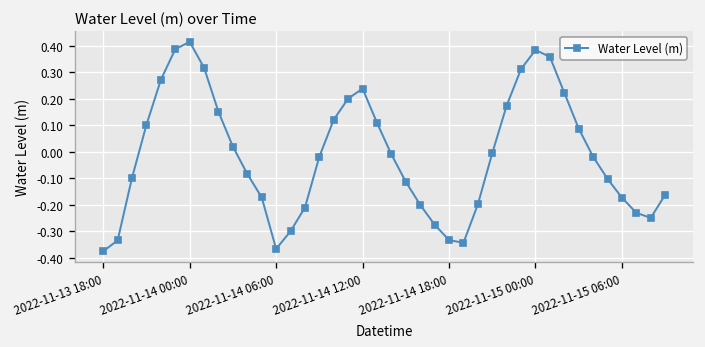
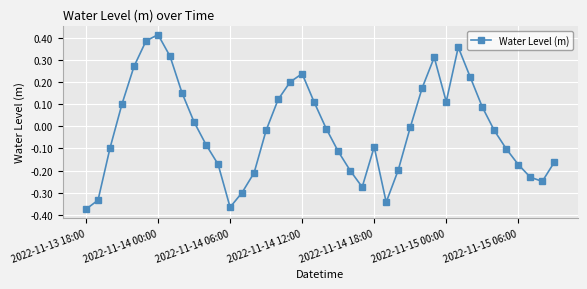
2022-11-14 18:00: -0.33 -> -0.09
2022-11-15 00:00: 0.38 -> 0.11
